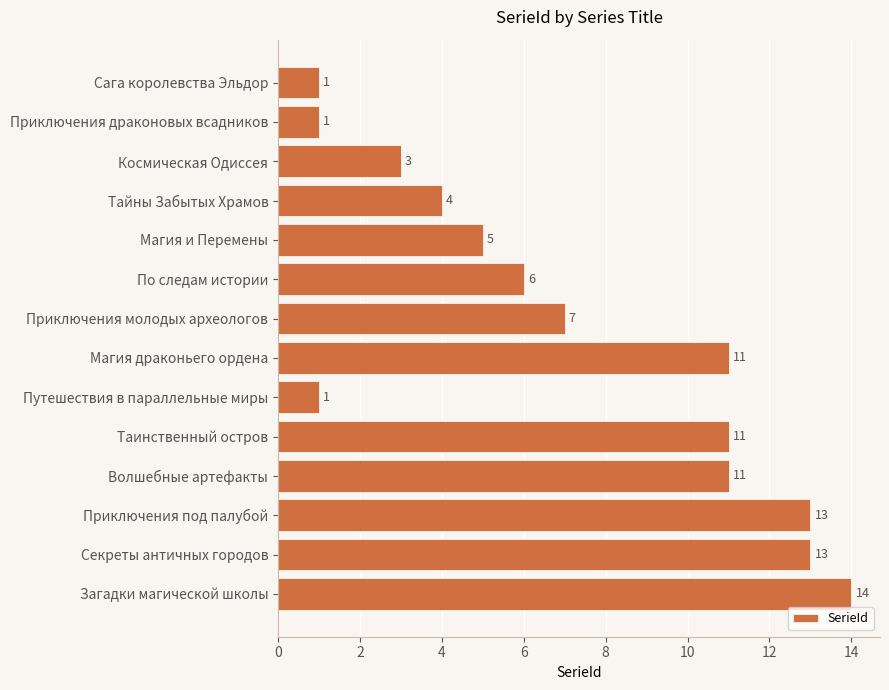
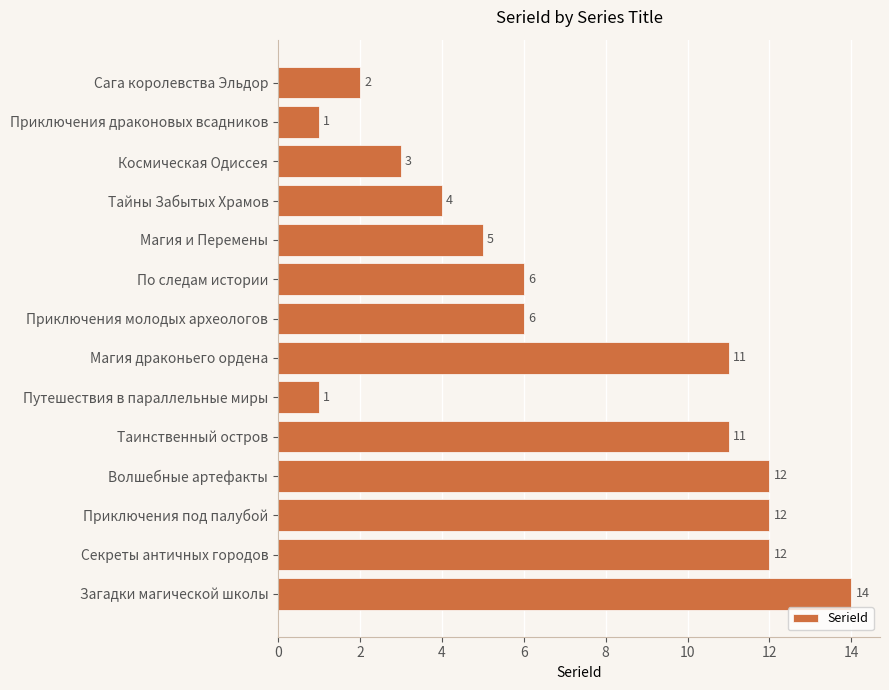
Сага королевства Эльдор: 1 -> 2
Приключения молодых археологов: 7 -> 6
Волшебные артефакты: 11 -> 12
Приключения под палубой: 13 -> 12
Секреты античных городов: 13 -> 12
